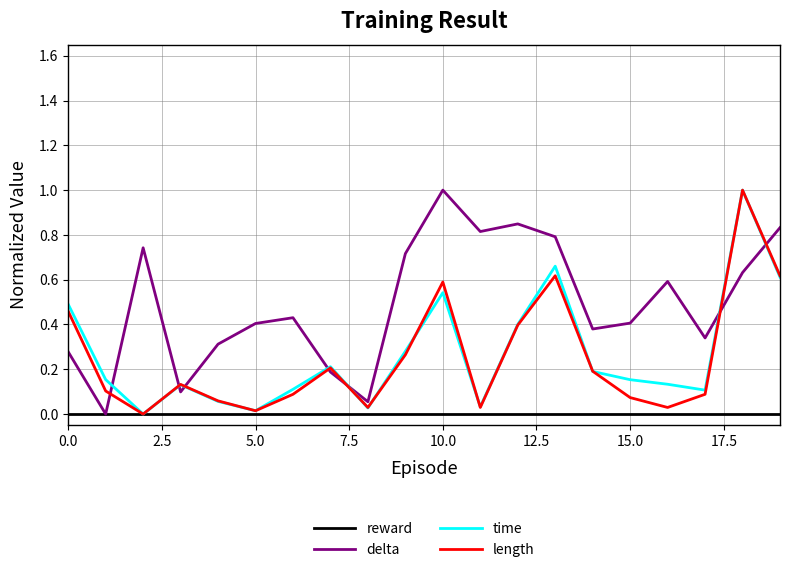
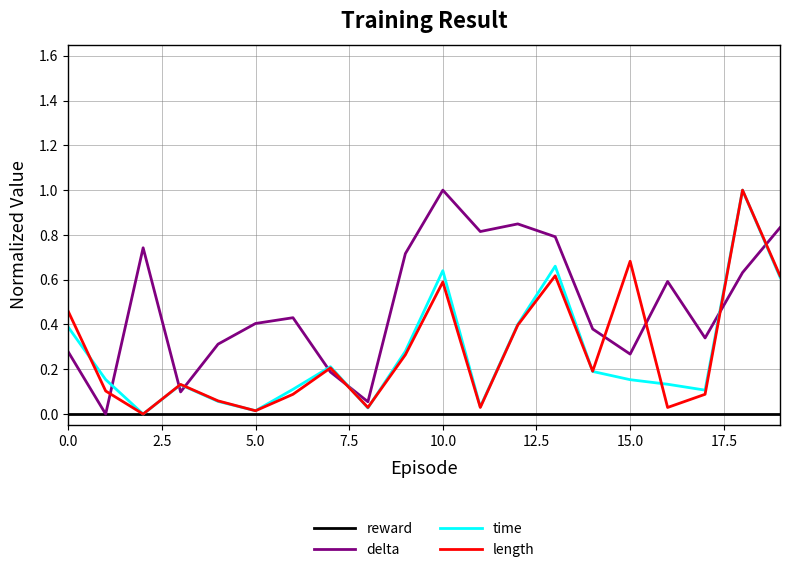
time, 0.0: 0.49 -> 0.39
time, 10.0: 0.54 -> 0.64
delta, 15.0: 0.41 -> 0.27
length, 15.0: 0.07 -> 0.68
